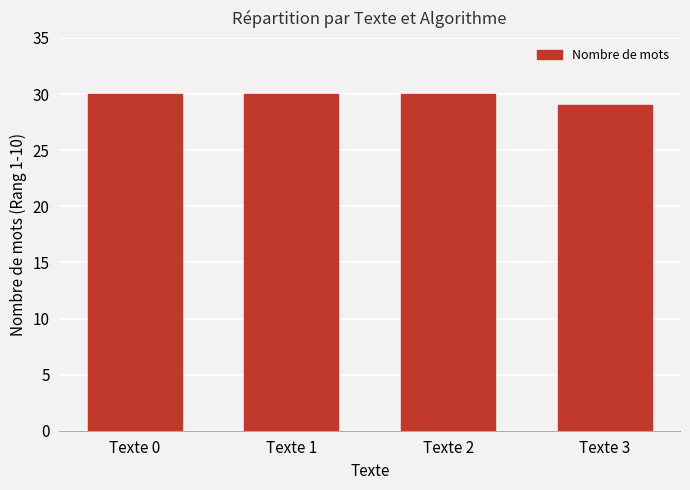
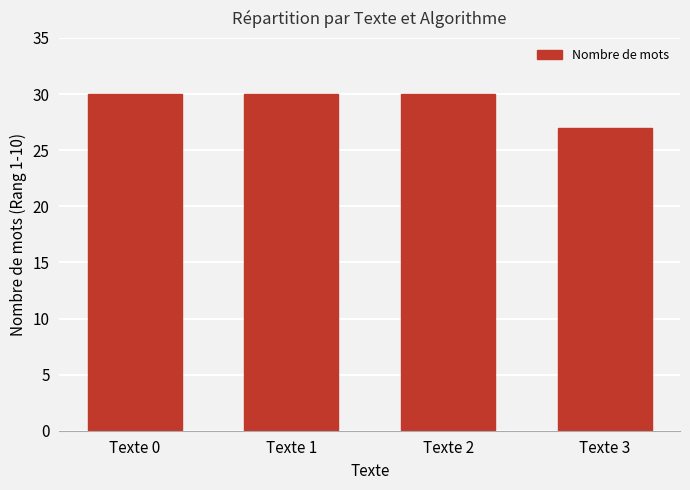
Texte 3: 29 -> 27
